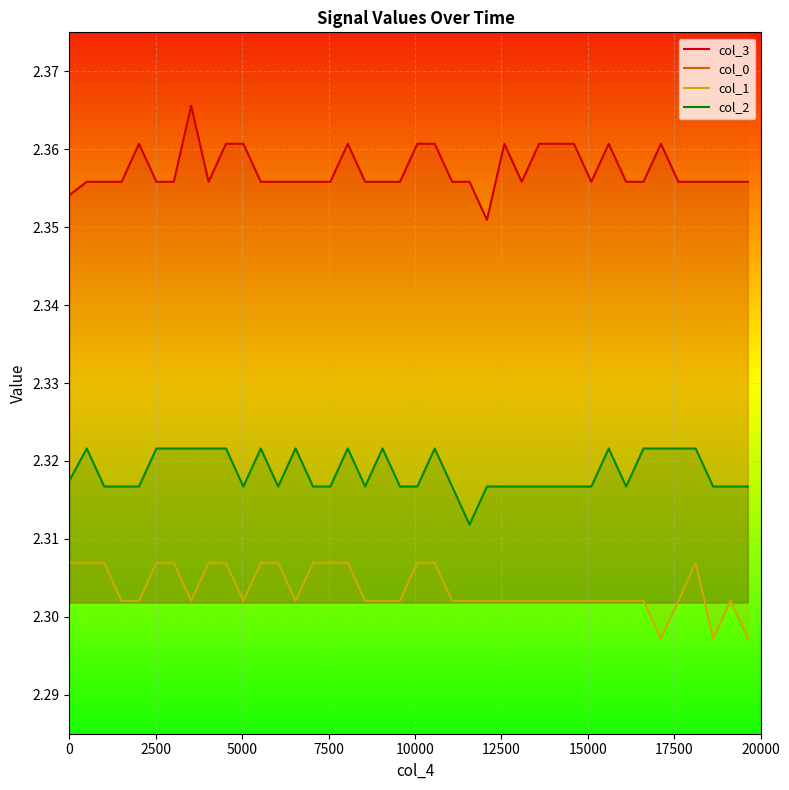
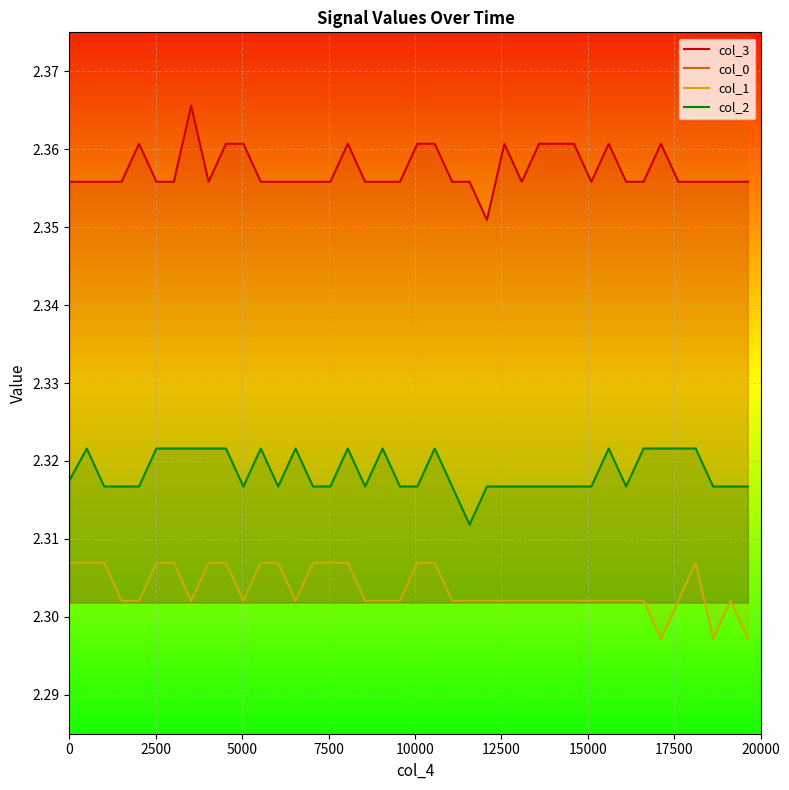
col_3, 0: 2.354 -> 2.356
